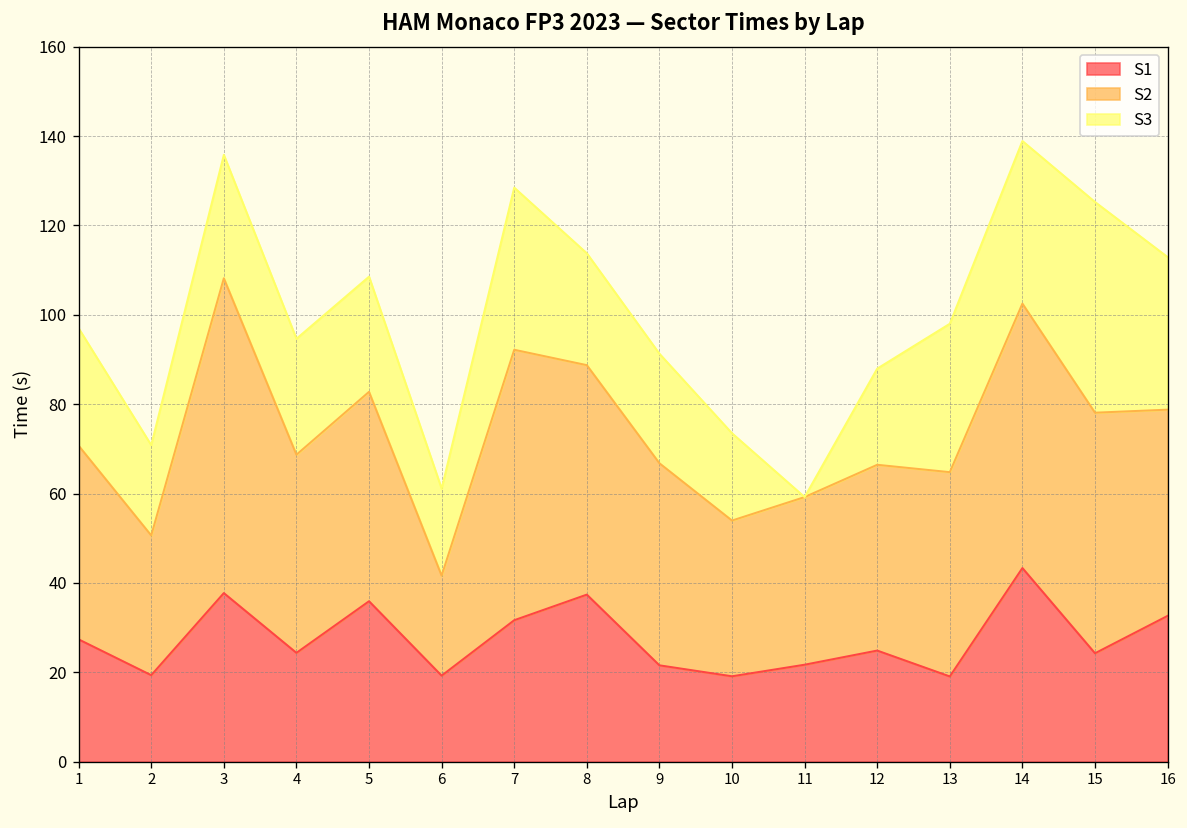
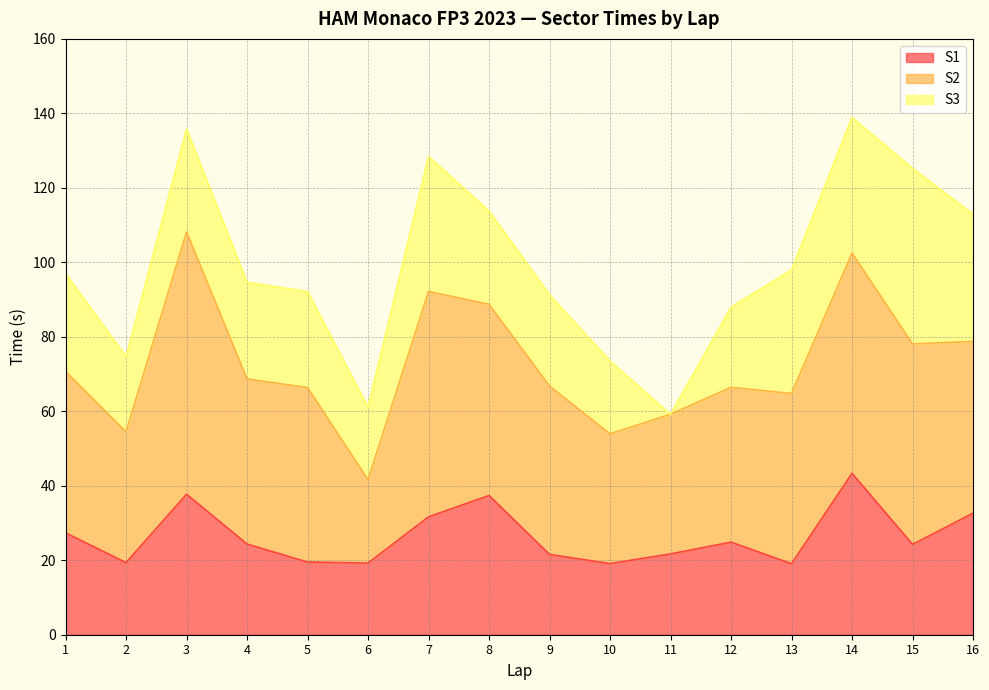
S2, 2: 31 -> 35
S1, 5: 36 -> 20
